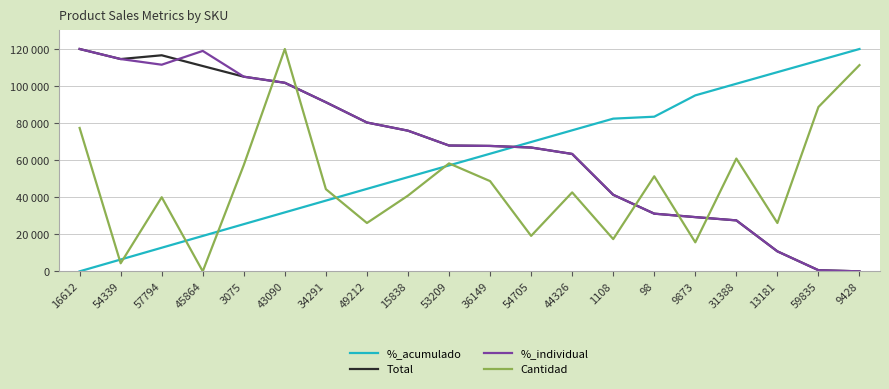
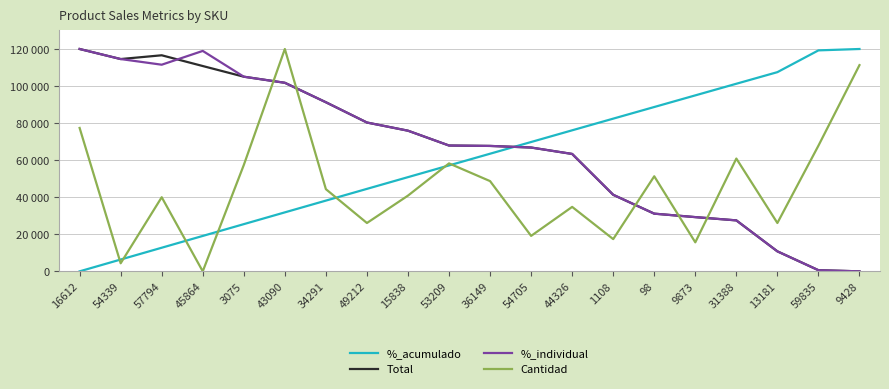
Cantidad, 44326: 43000 -> 35000
%_acumulado, 98: 83000 -> 89000
%_acumulado, 59835: 114000 -> 119000
Cantidad, 59835: 89000 -> 68000
